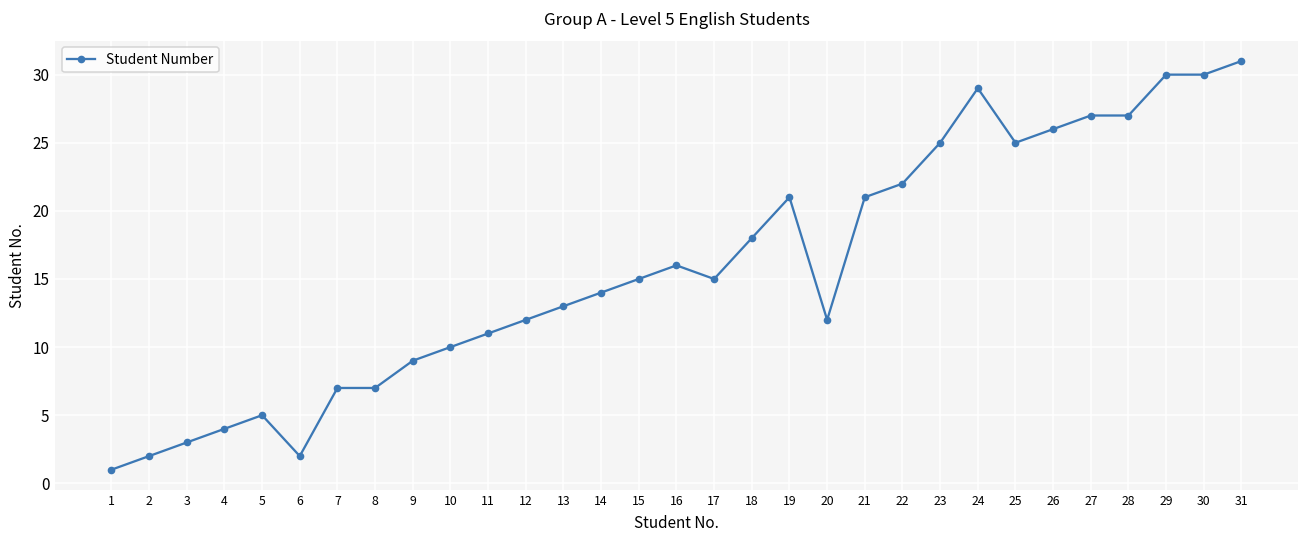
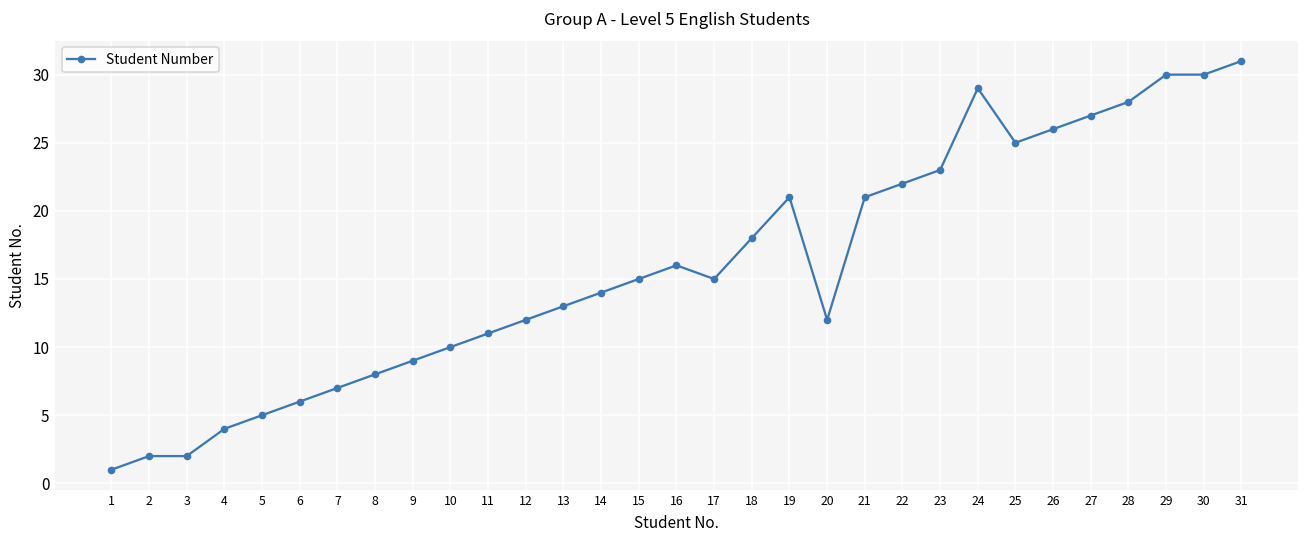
3: 3 -> 2
6: 2 -> 6
8: 7 -> 8
23: 25 -> 23
28: 27 -> 28
